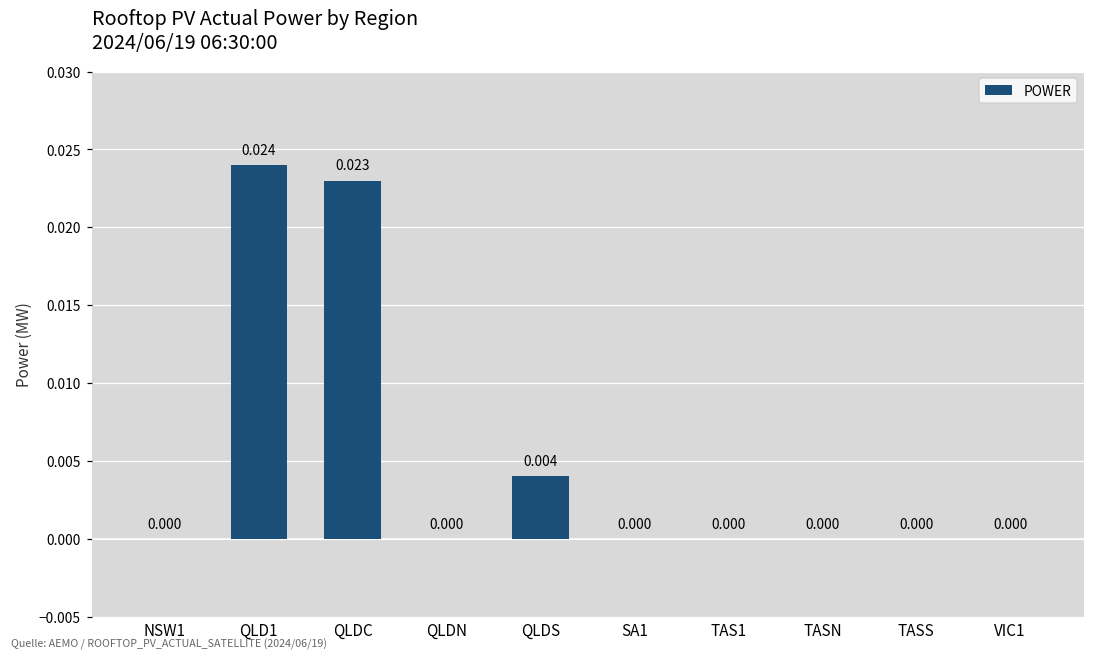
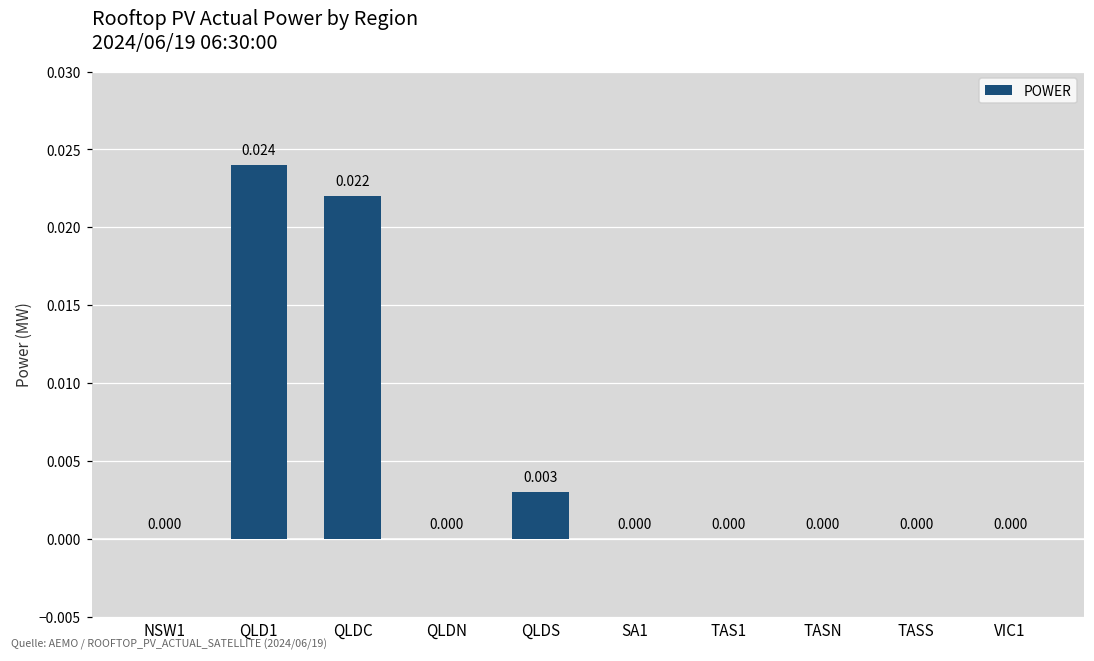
QLDC: 0.023 -> 0.022
QLDS: 0.004 -> 0.003
